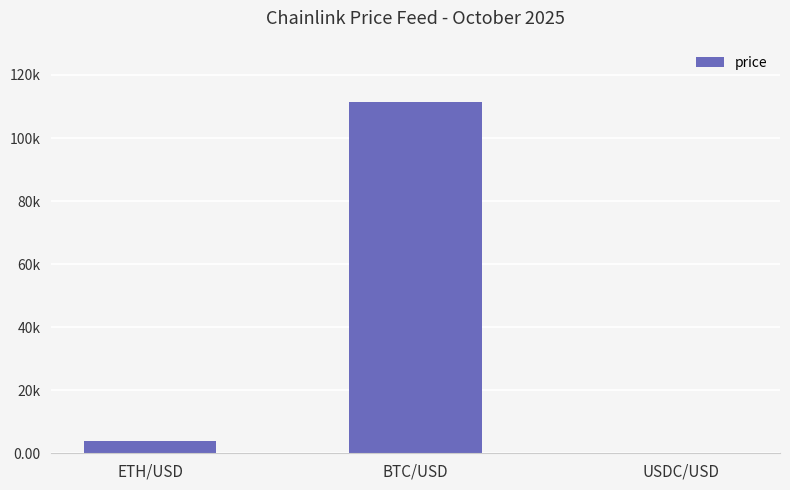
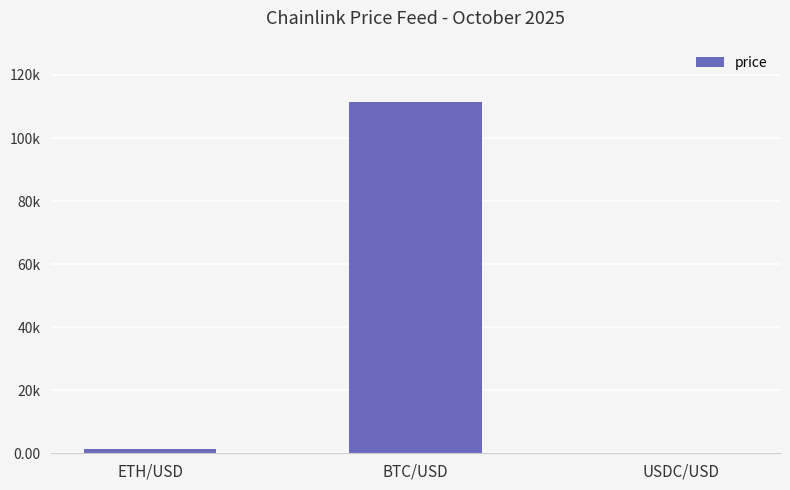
ETH/USD: 4000 -> 1000
